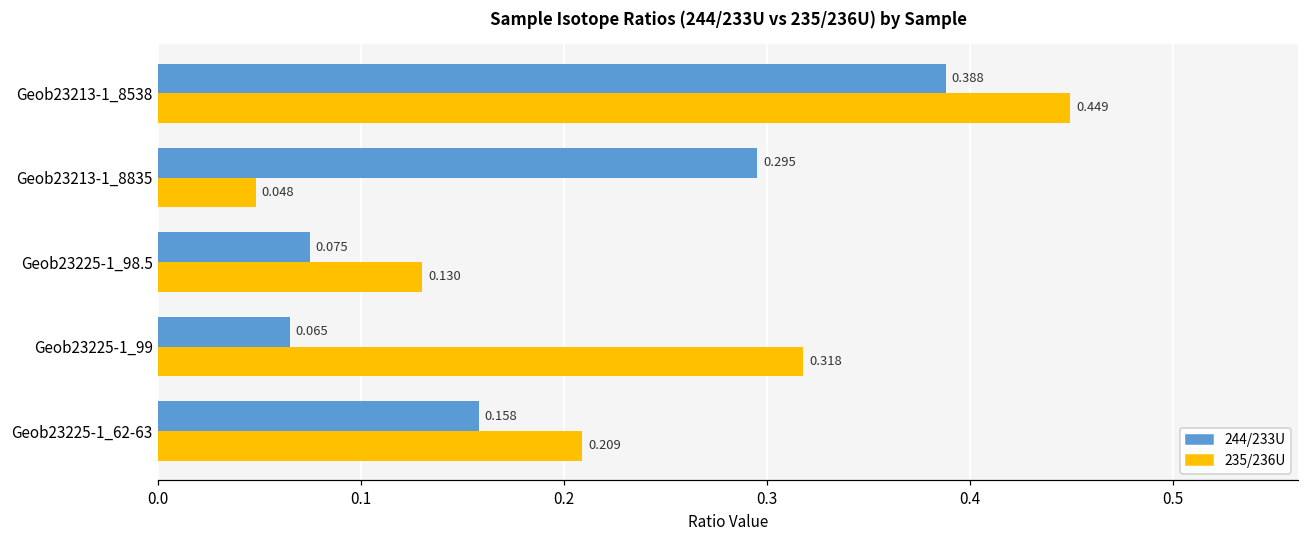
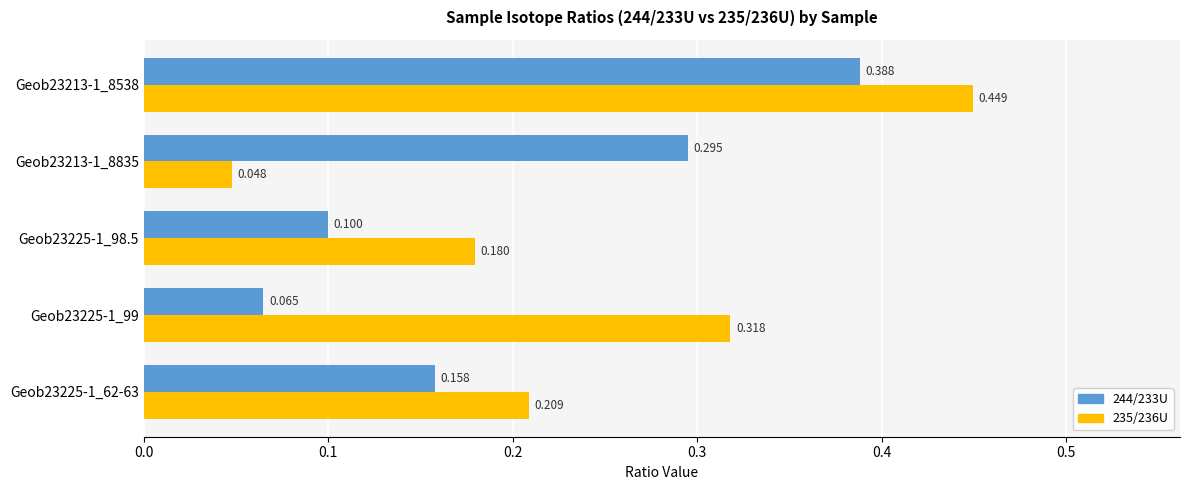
244/233U, Geob23225-1_98.5: 0.075 -> 0.100
235/236U, Geob23225-1_98.5: 0.130 -> 0.180
